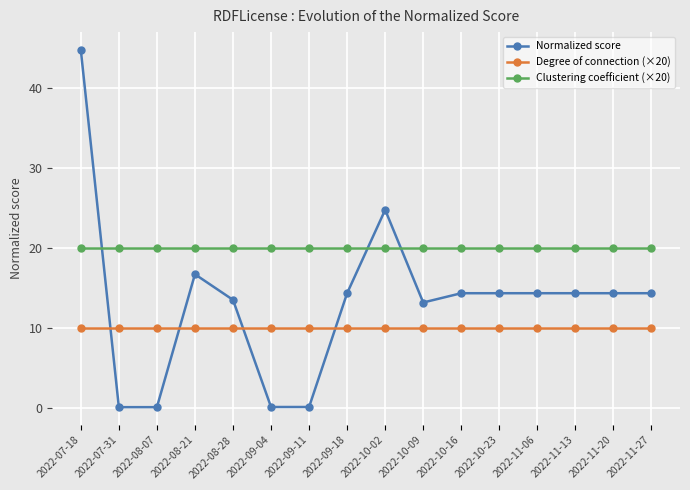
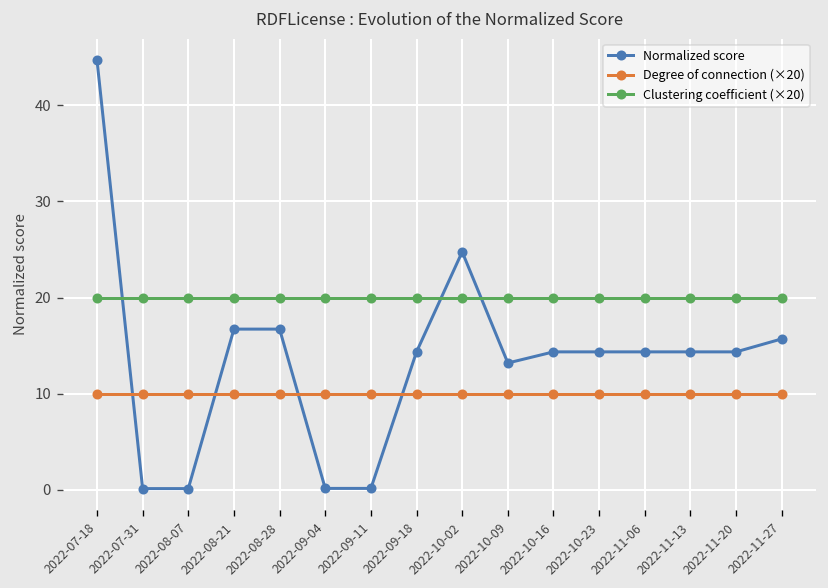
Normalized score, 2022-08-28: 14 -> 17
Normalized score, 2022-11-27: 14 -> 16
